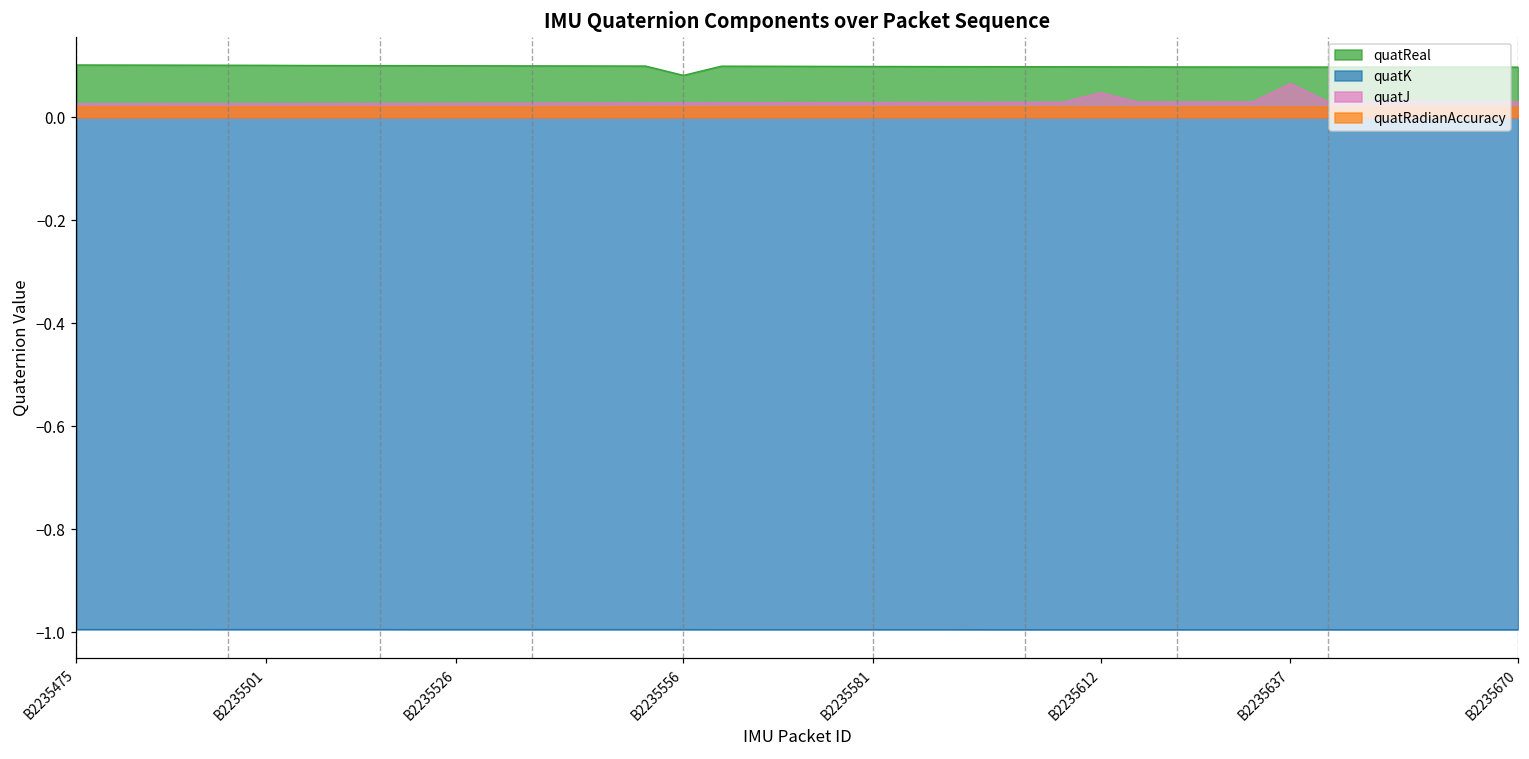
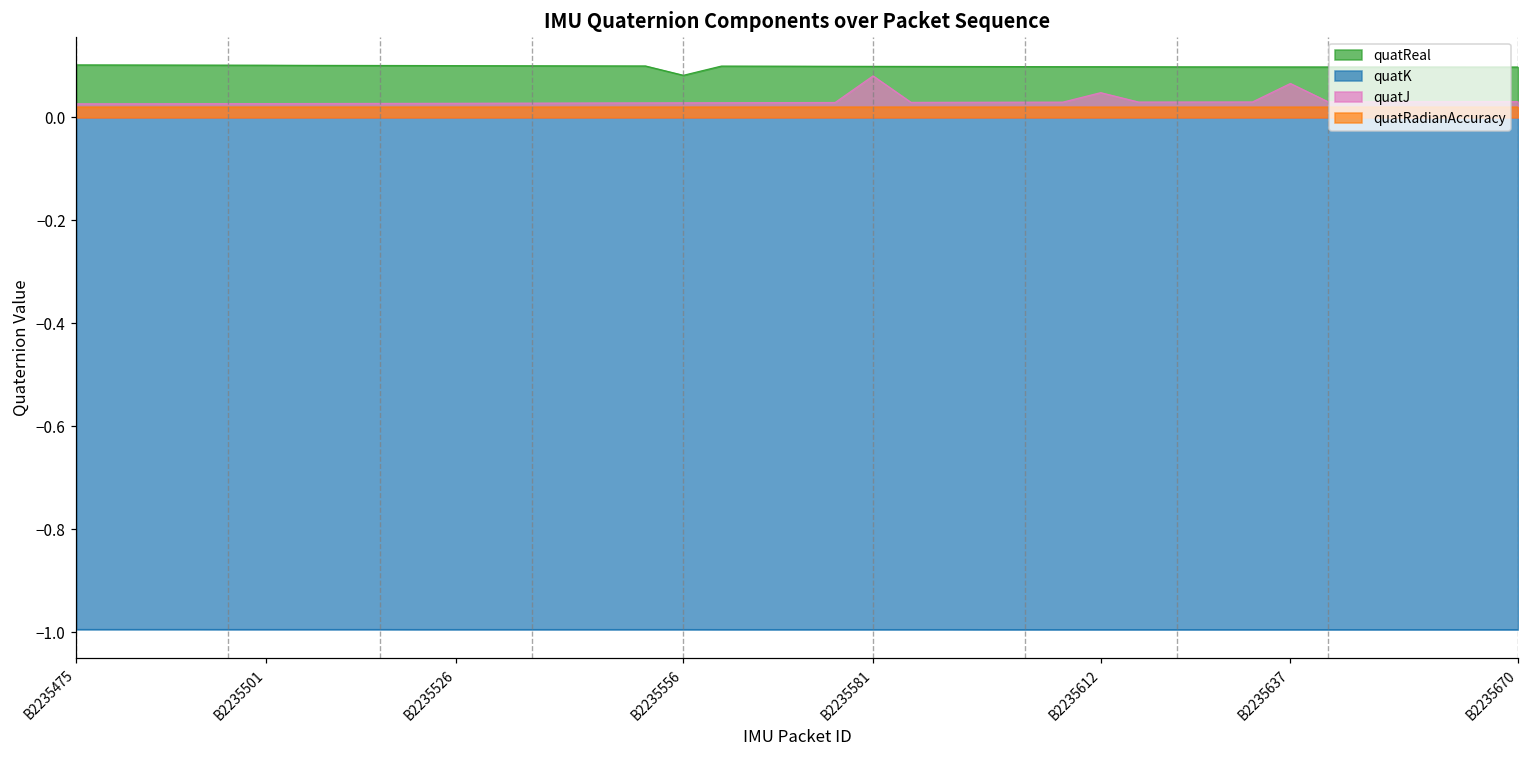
quatJ, B2235581: 0.03 -> 0.08
